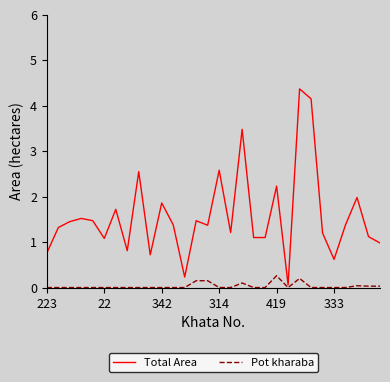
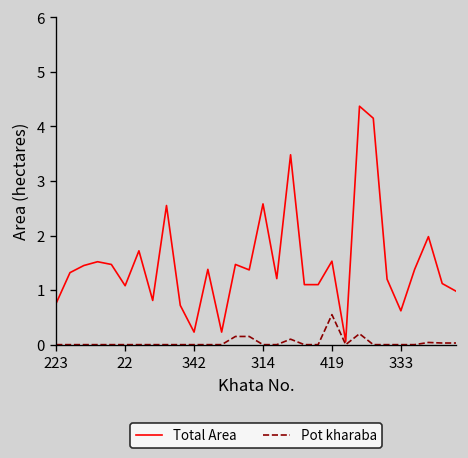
Total Area, 342: 1.9 -> 0.2
Total Area, 419: 2.2 -> 1.5
Pot kharaba, 419: 0.3 -> 0.6
